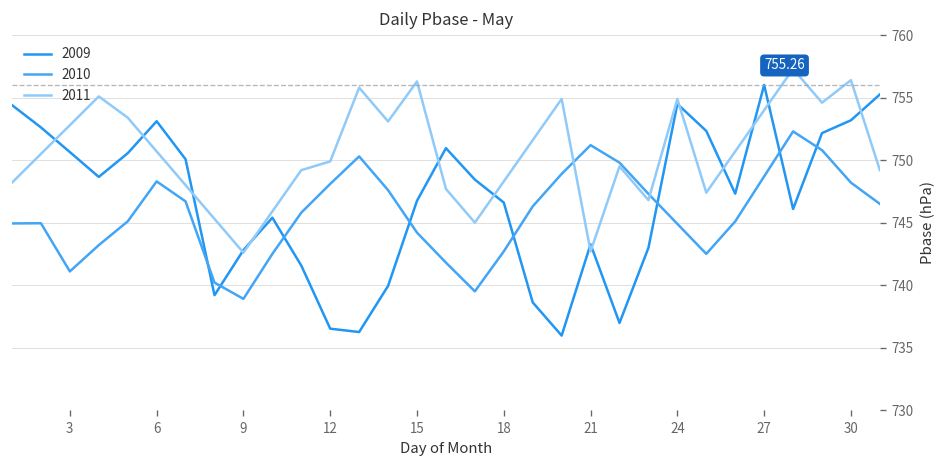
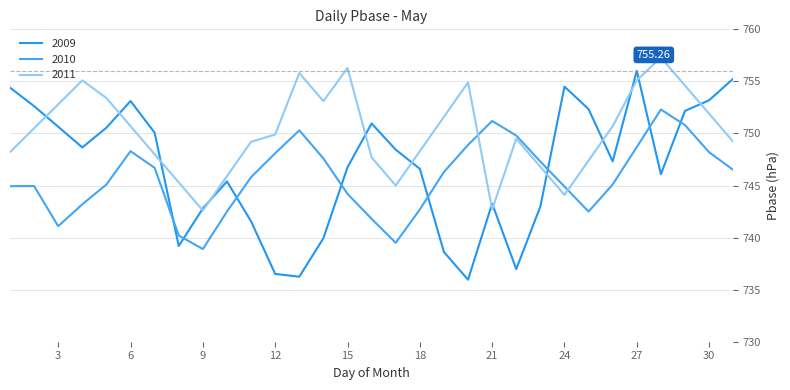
2011, 24: 754.9 -> 744.1
2011, 27: 754.0 -> 755.1
2011, 30: 756.4 -> 751.9
